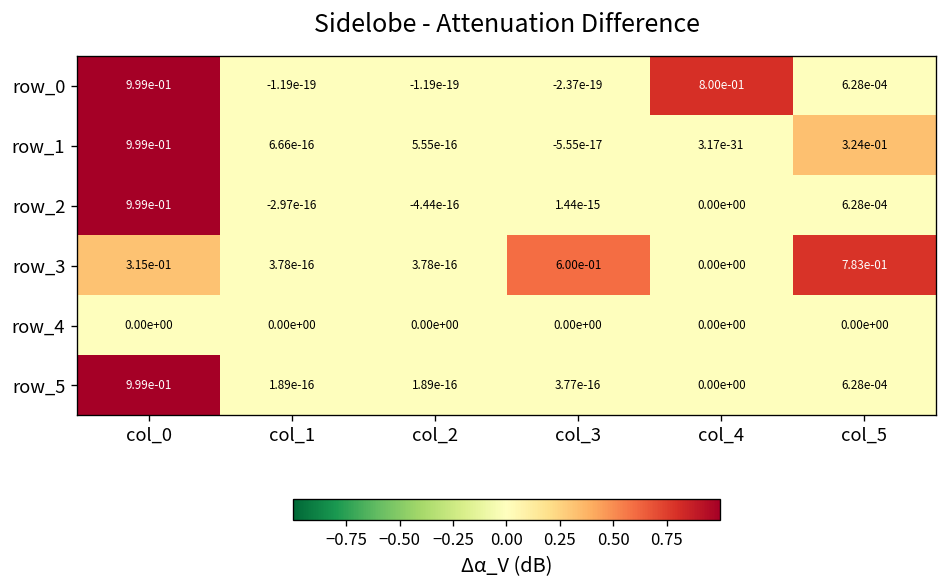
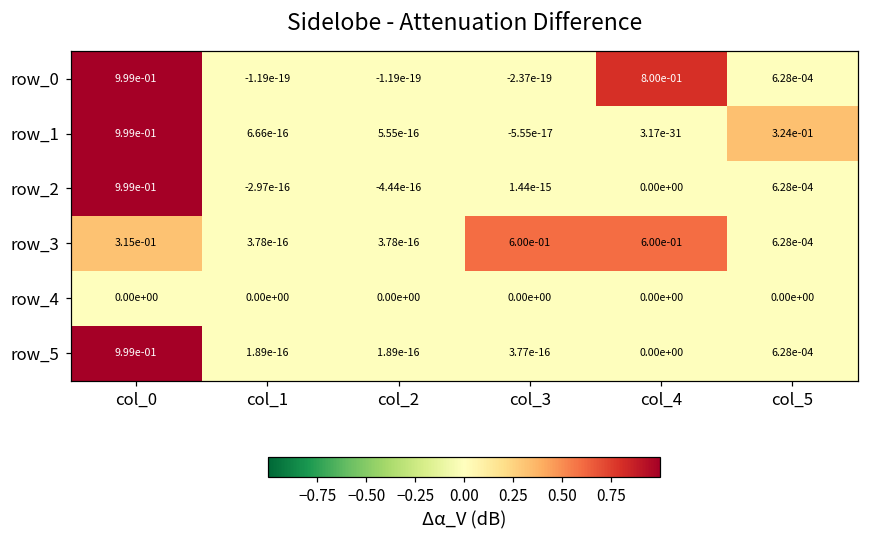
row_3, col_4: 0.00e+00 -> 6.00e-01
row_3, col_5: 7.83e-01 -> 6.28e-04
